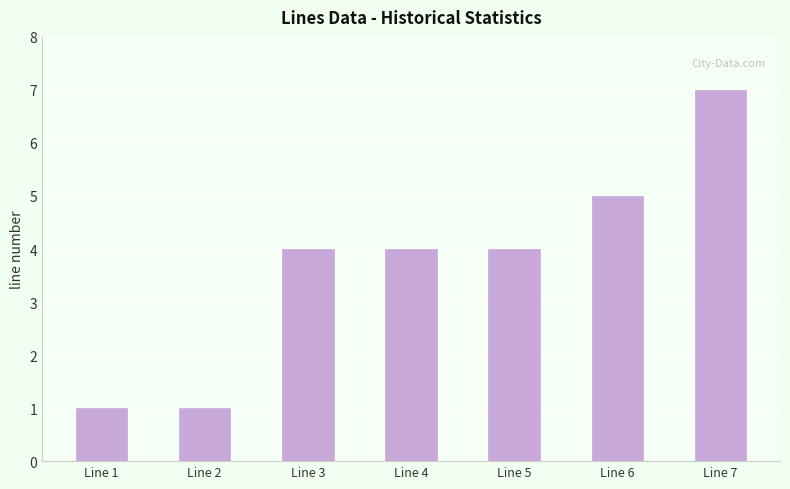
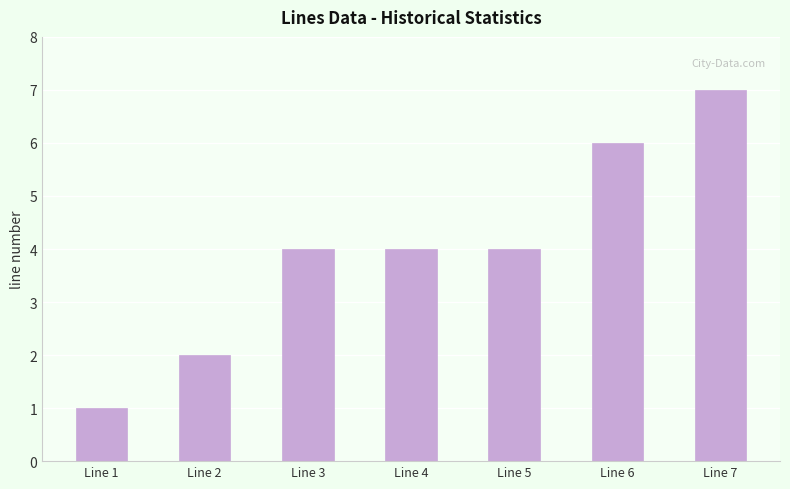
Line 2: 1 -> 2
Line 6: 5 -> 6
